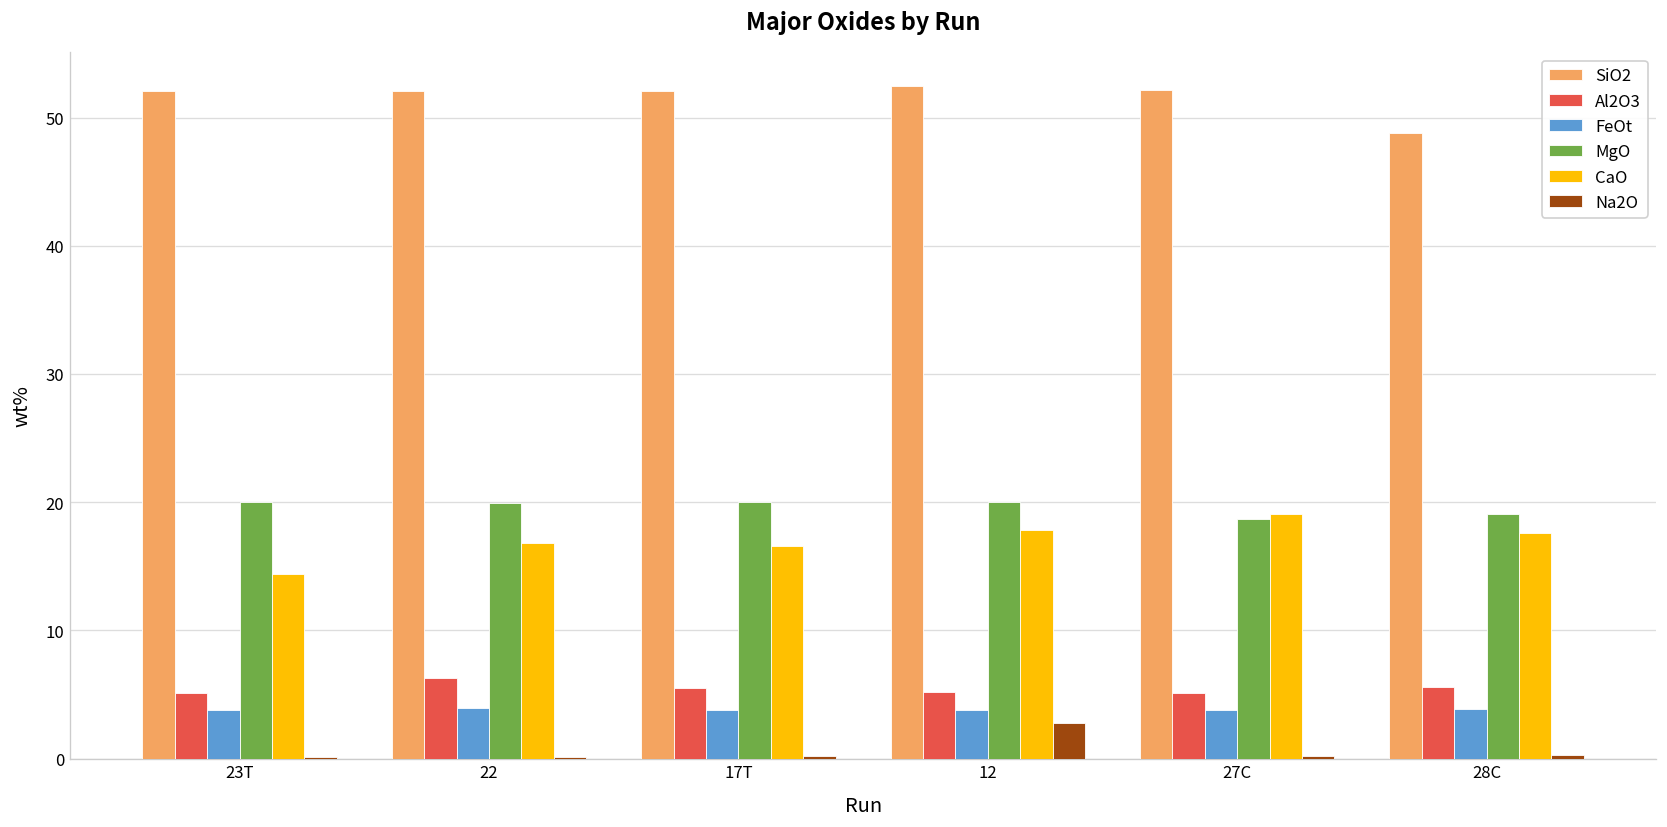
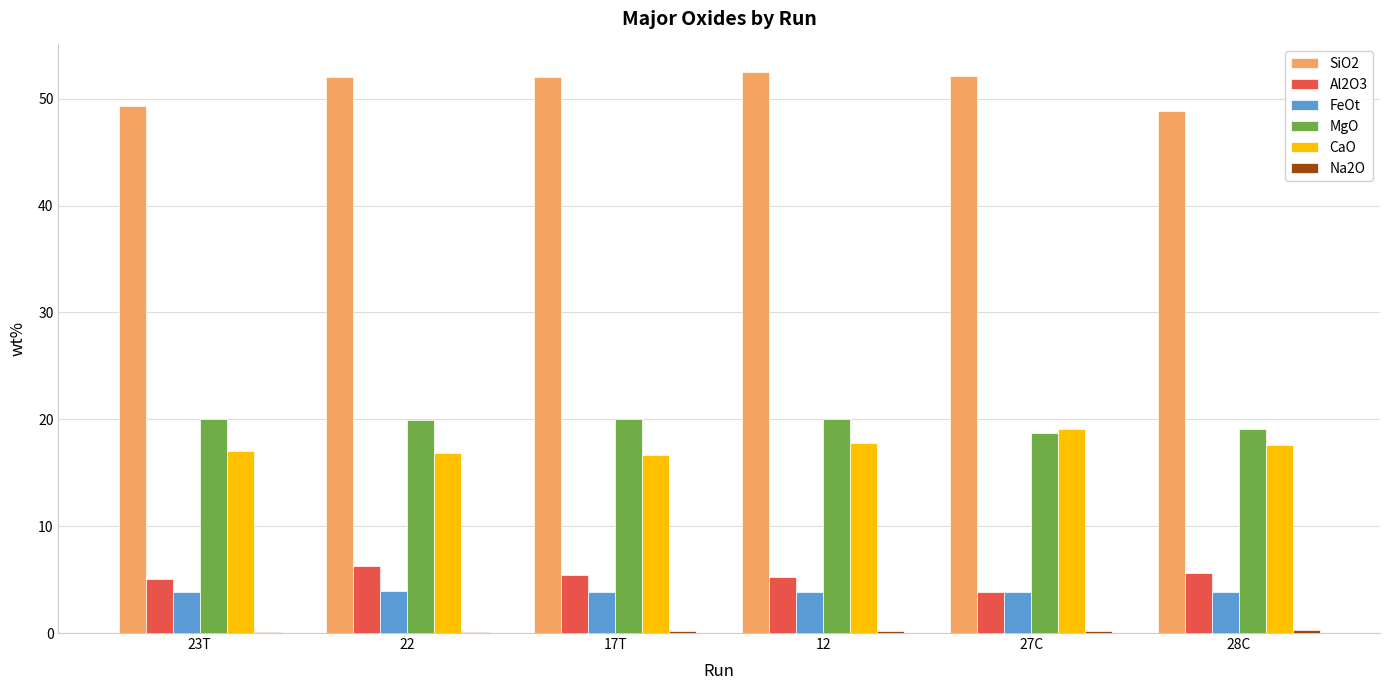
SiO2, 23T: 52.1 -> 49.3
CaO, 23T: 14.4 -> 17.0
Na2O, 12: 2.8 -> 0.2
Al2O3, 27C: 5.2 -> 3.9
